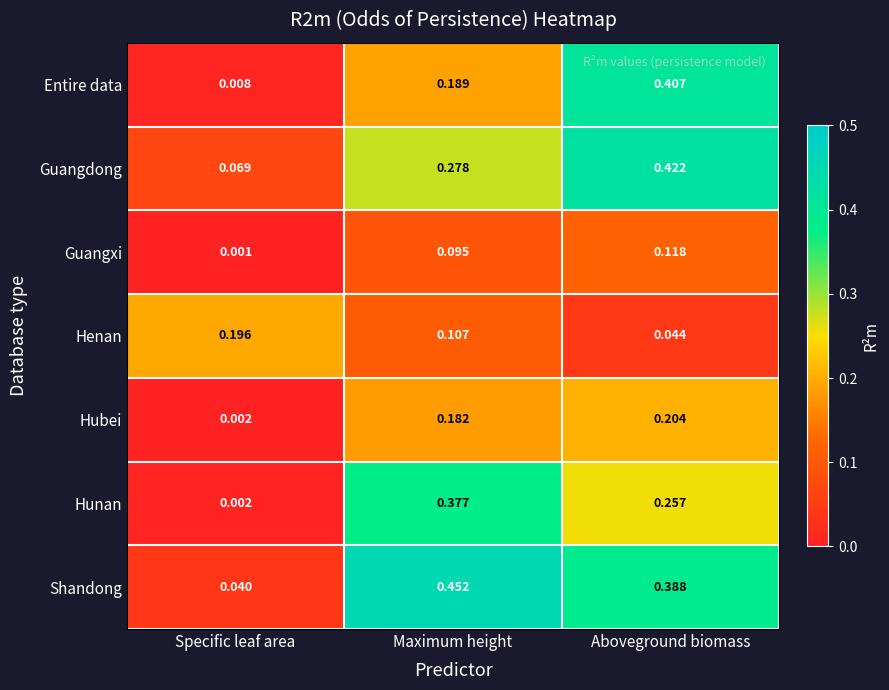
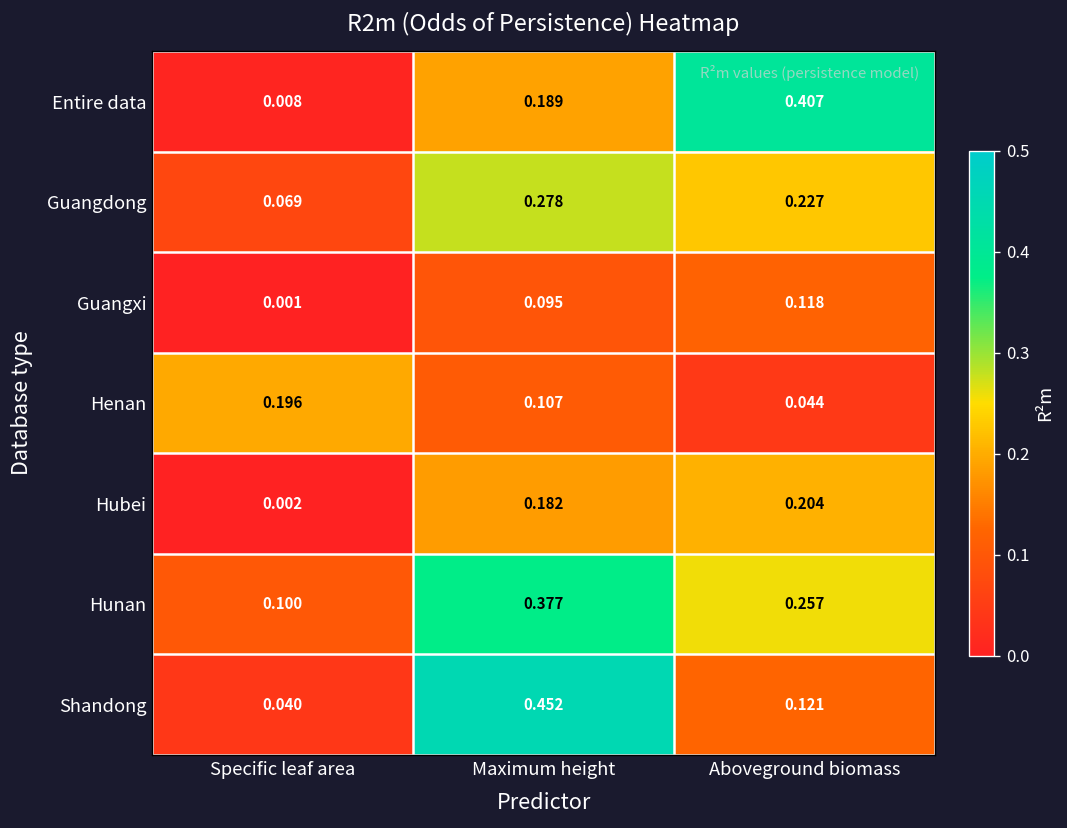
Guangdong, Aboveground biomass: 0.422 -> 0.227
Hunan, Specific leaf area: 0.002 -> 0.100
Shandong, Aboveground biomass: 0.388 -> 0.121
